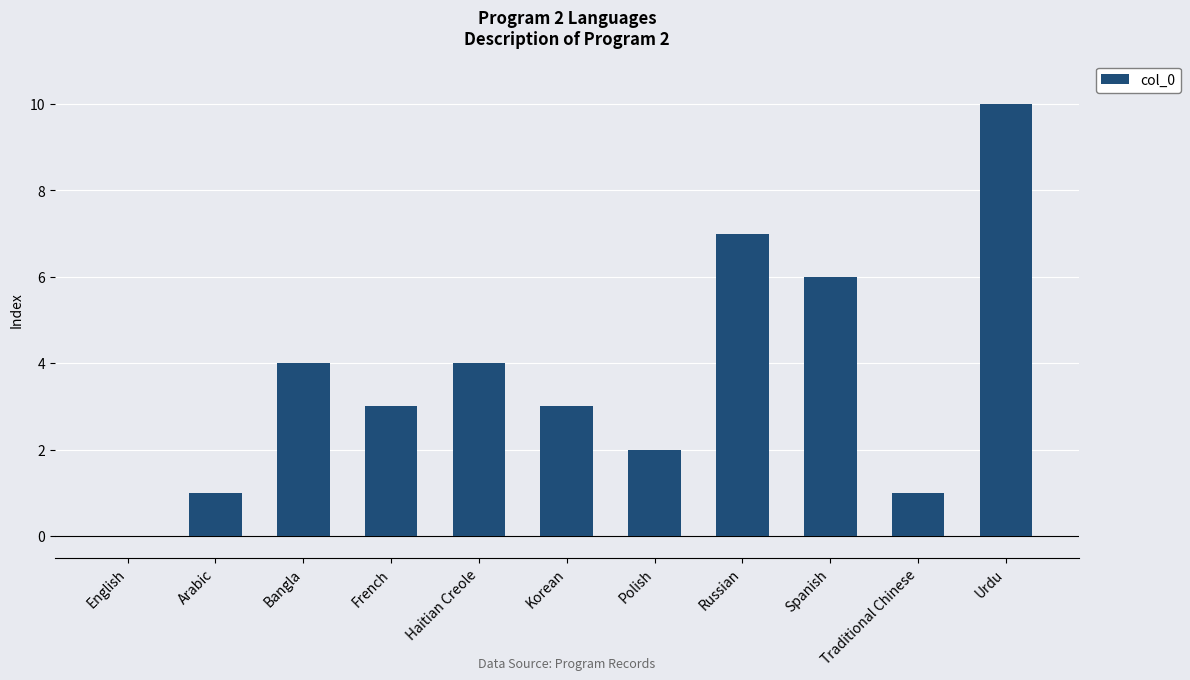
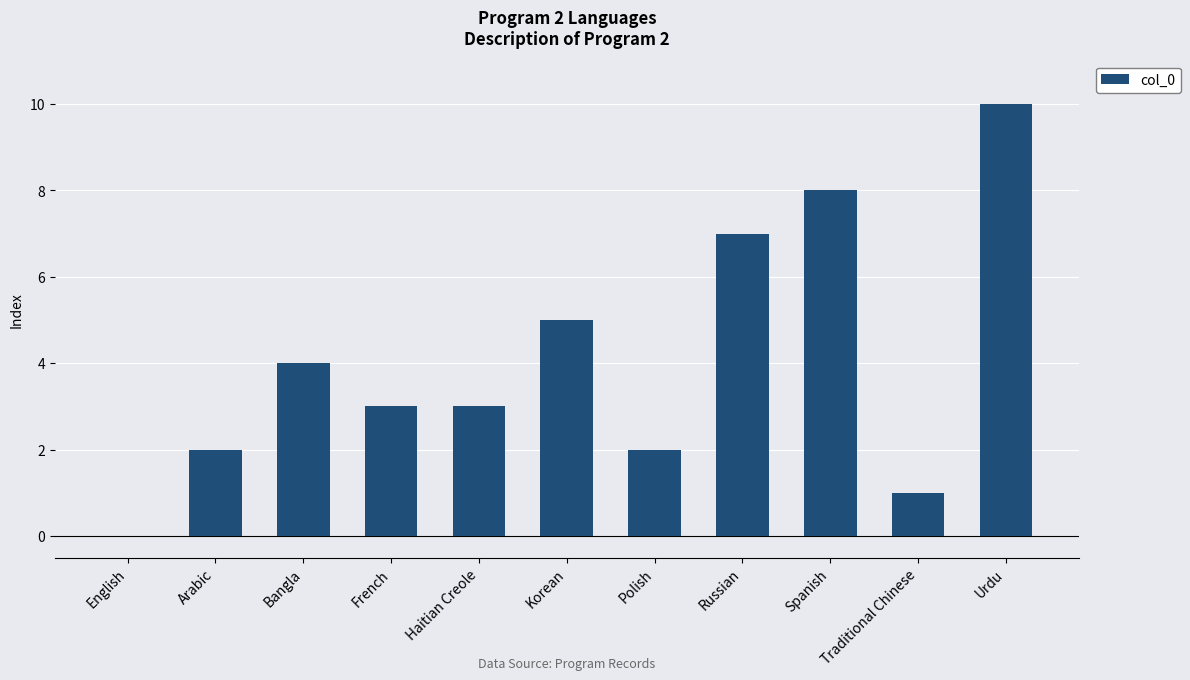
Arabic: 1 -> 2
Haitian Creole: 4 -> 3
Korean: 3 -> 5
Spanish: 6 -> 8
